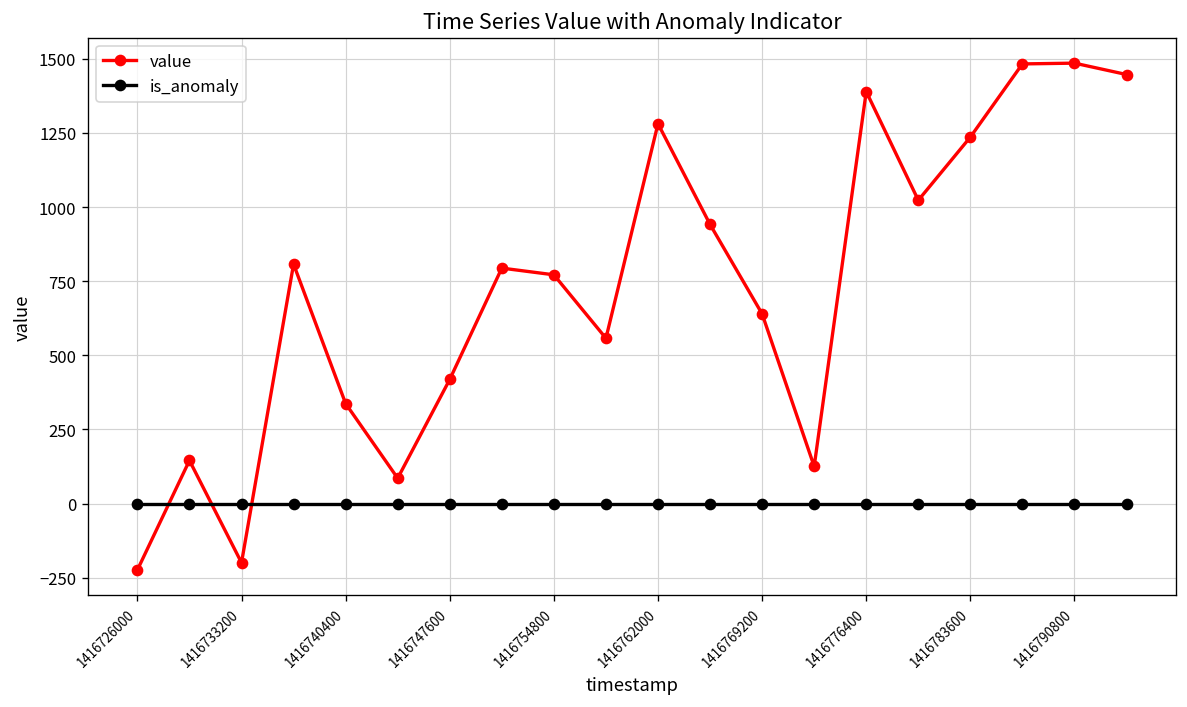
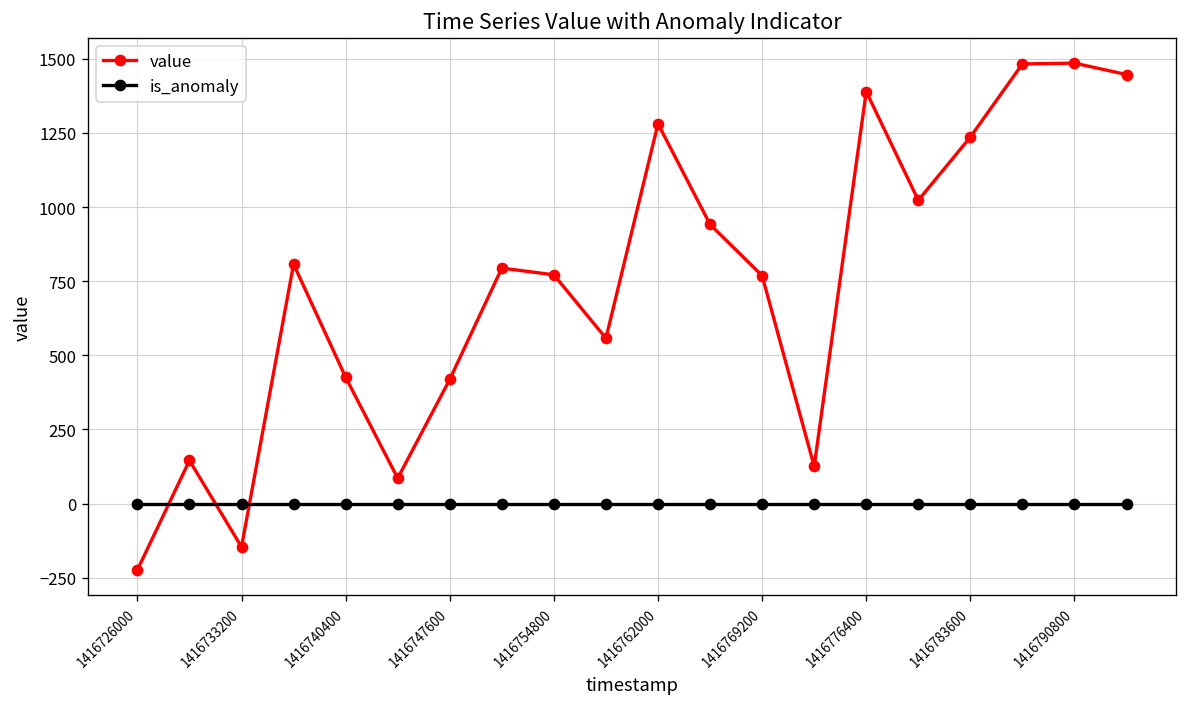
value, 1416733200: -200 -> -150
value, 1416740400: 340 -> 430
value, 1416769200: 640 -> 770
